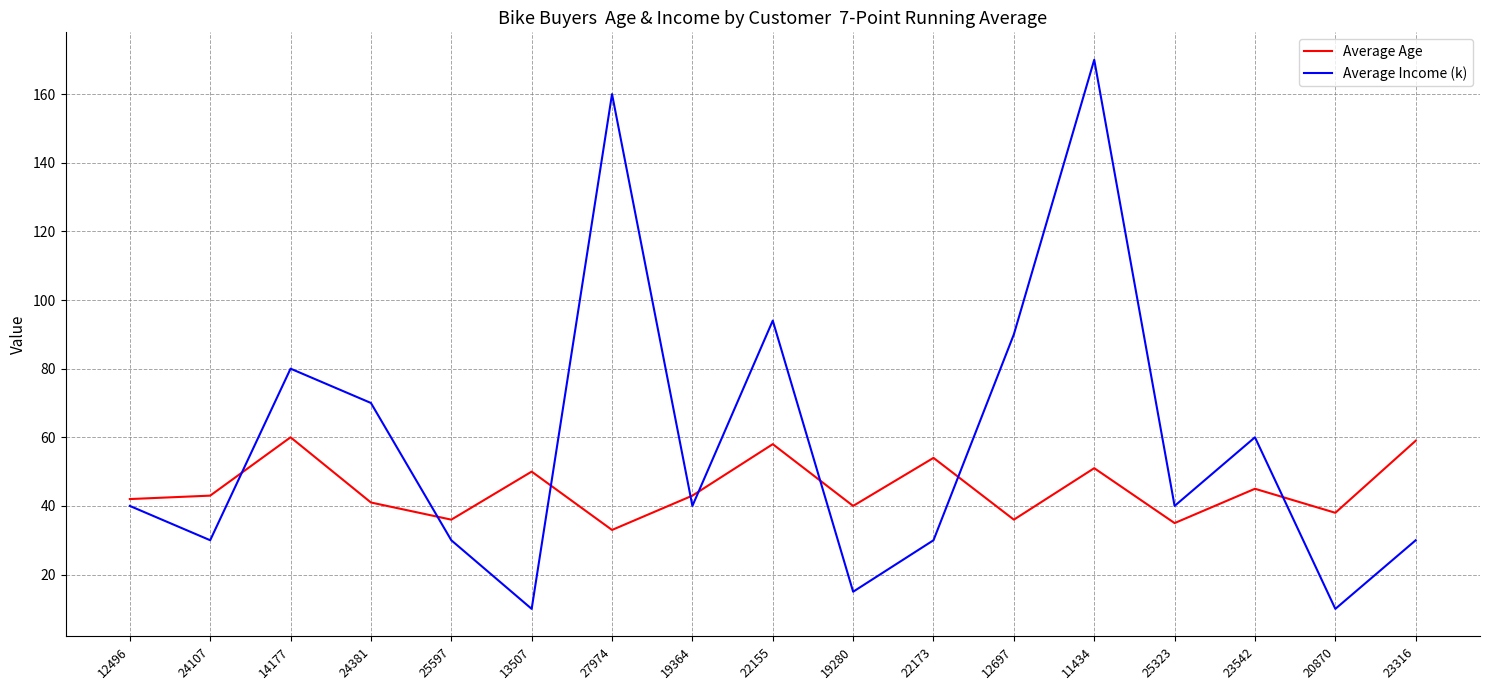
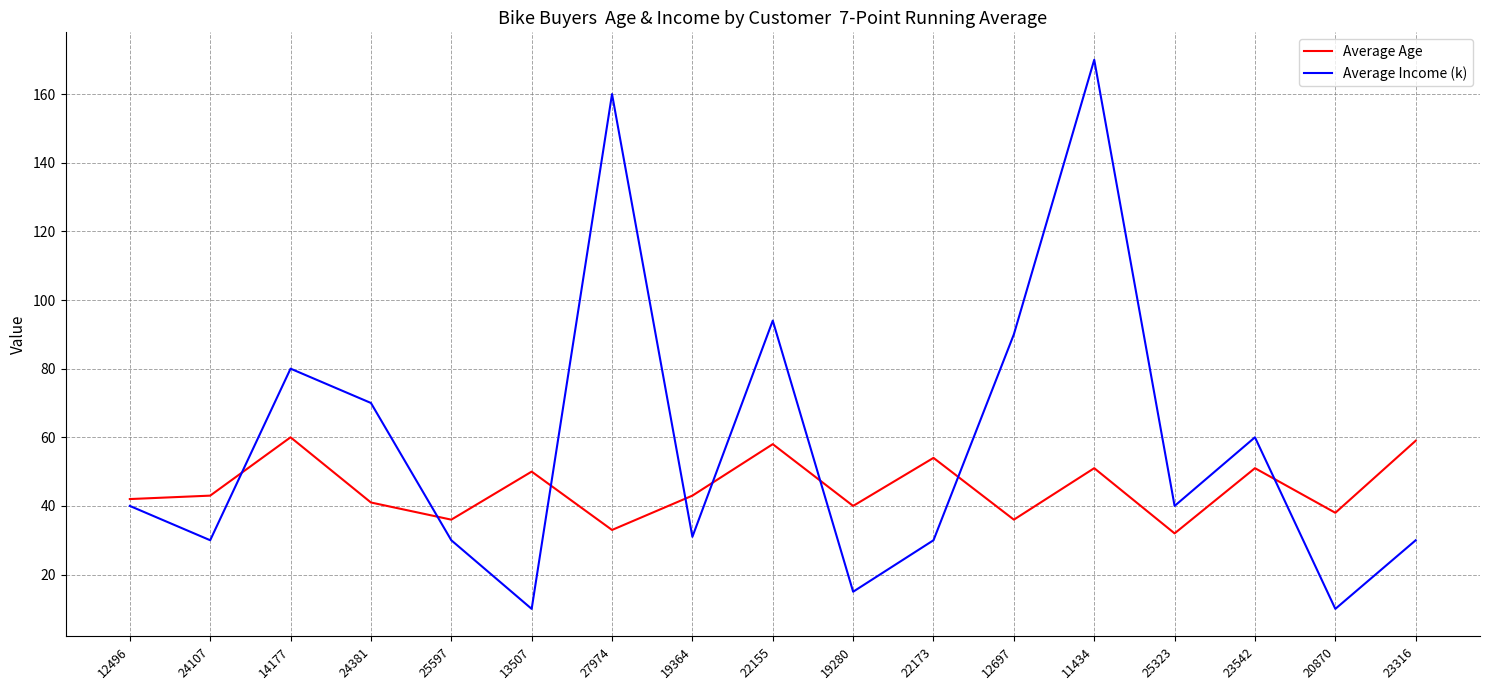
Average Income (k), 19364: 40 -> 31
Average Age, 25323: 35 -> 32
Average Age, 23542: 45 -> 51
